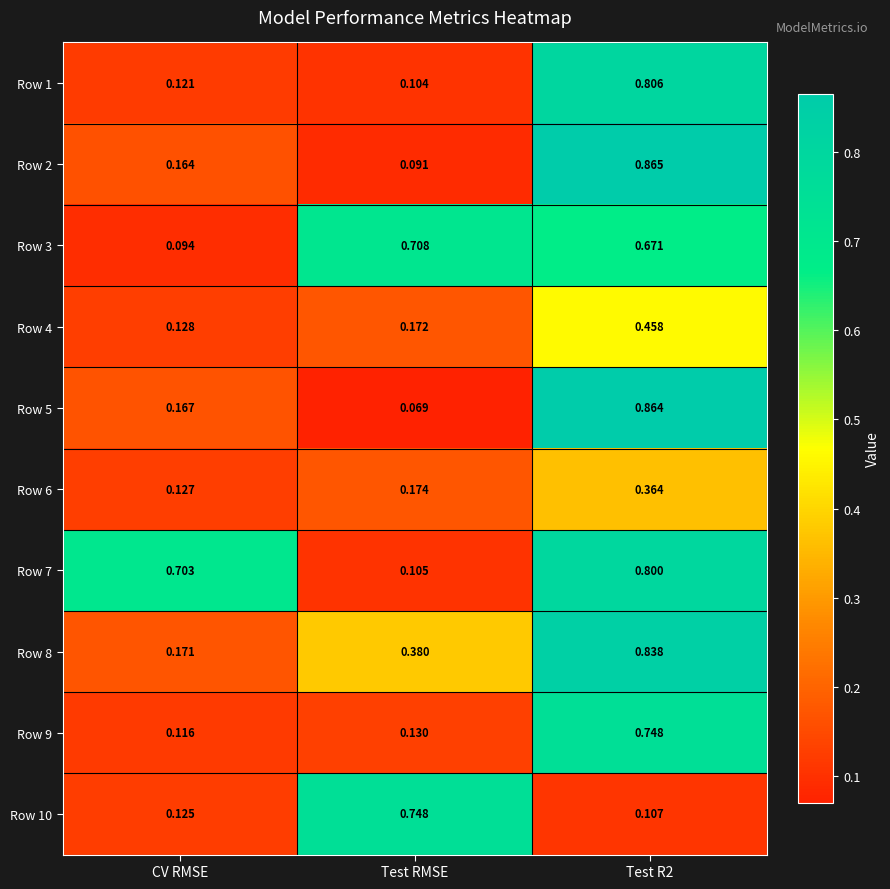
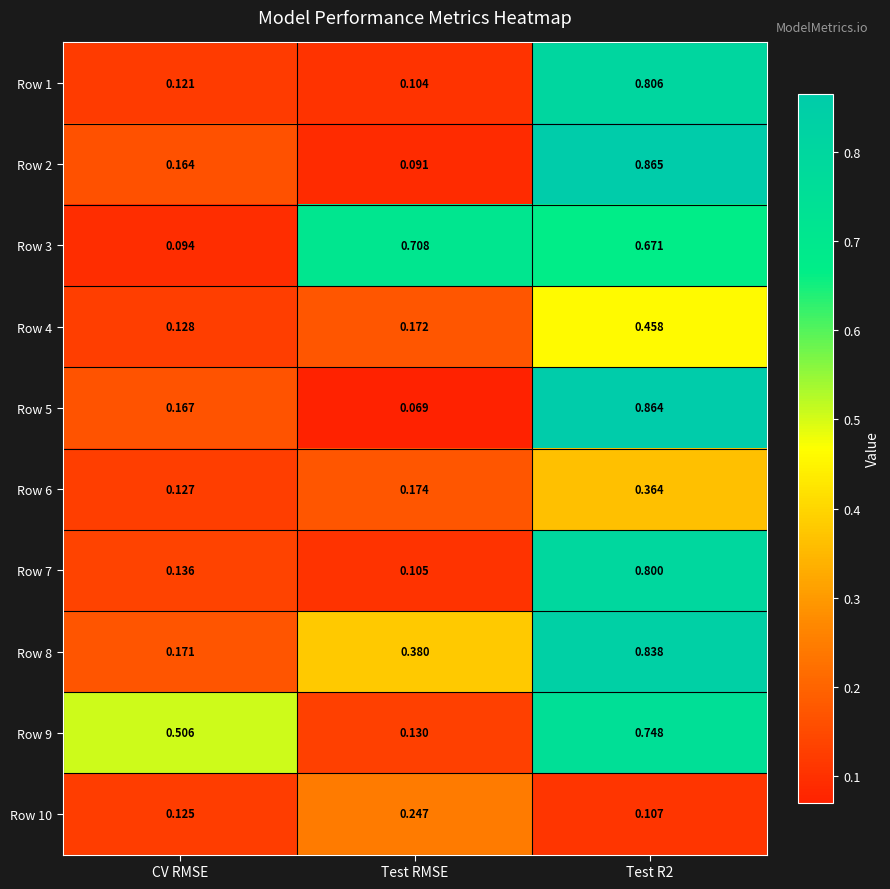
Row 7, CV RMSE: 0.703 -> 0.136
Row 9, CV RMSE: 0.116 -> 0.506
Row 10, Test RMSE: 0.748 -> 0.247
